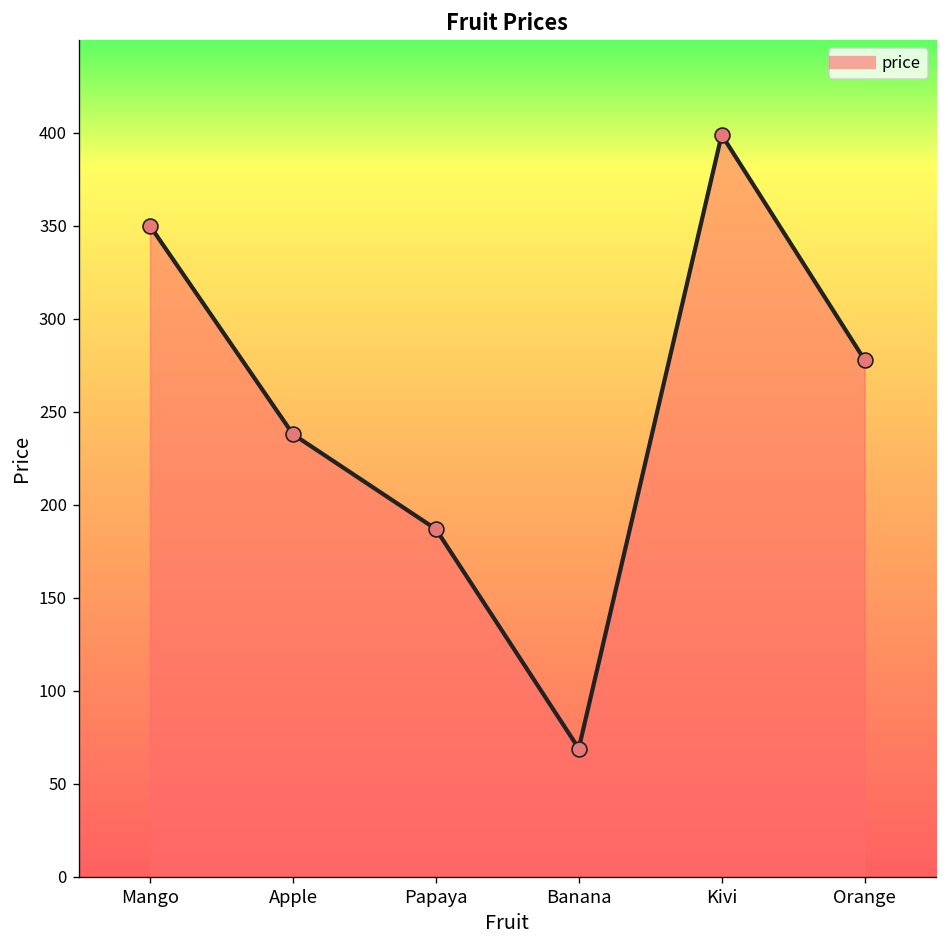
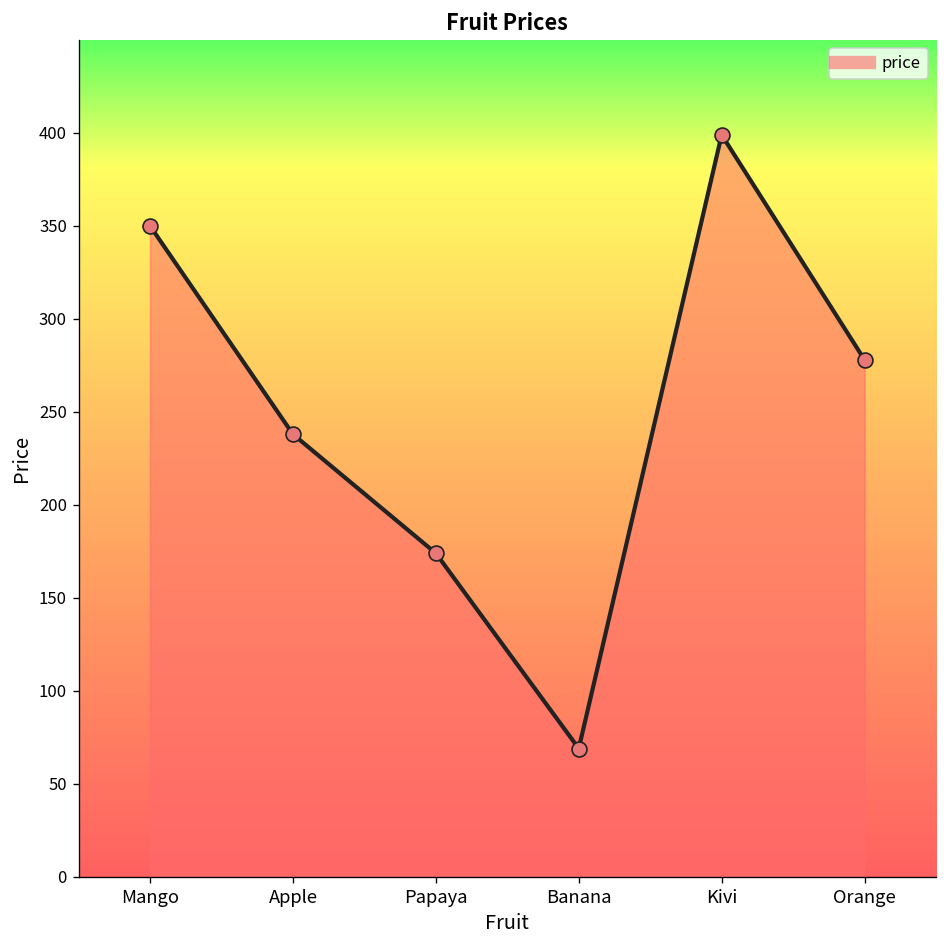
Papaya: 187 -> 174
